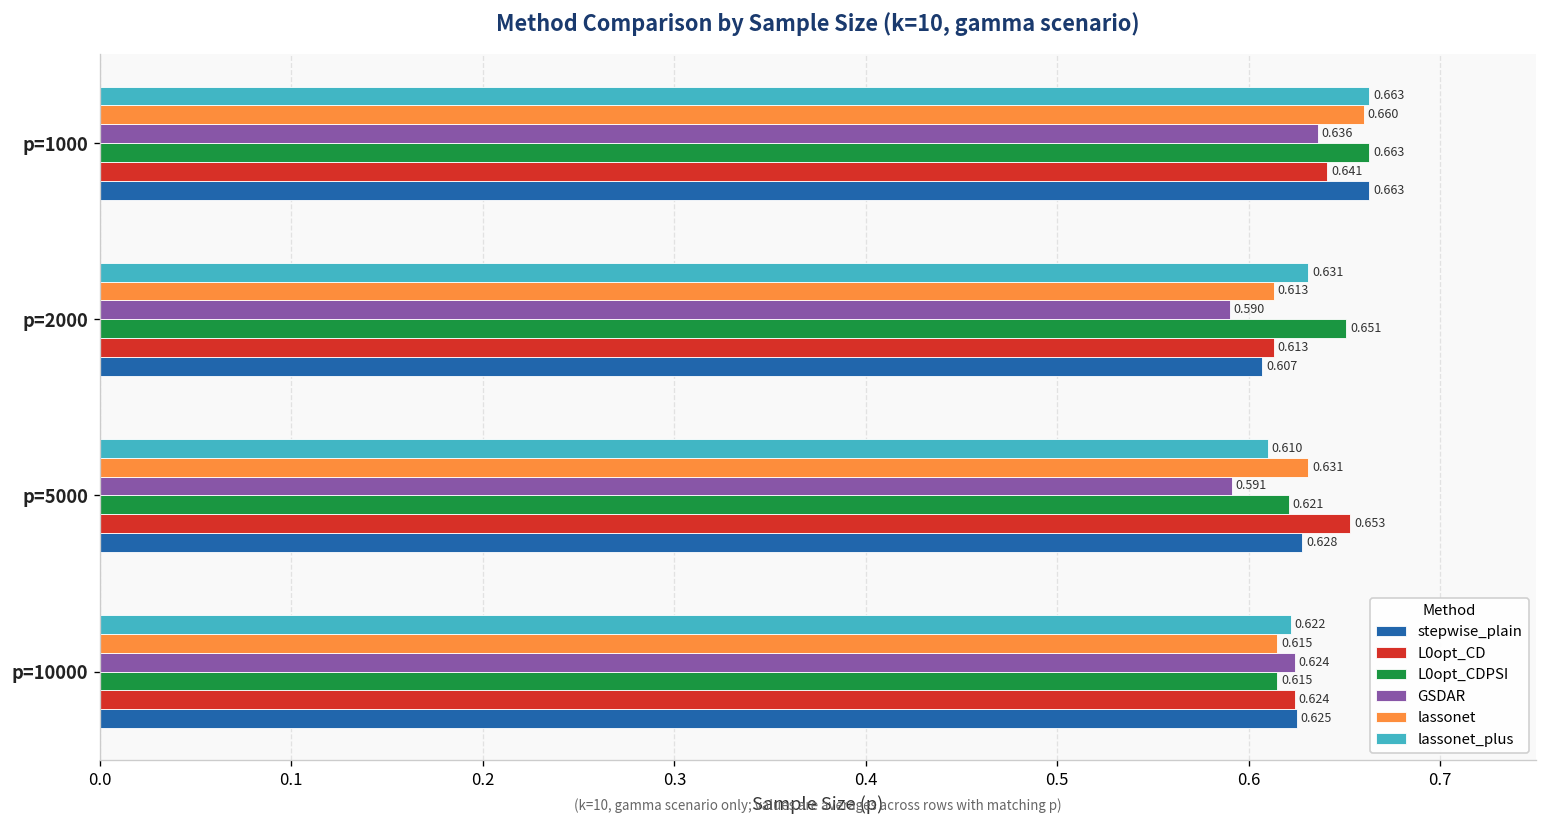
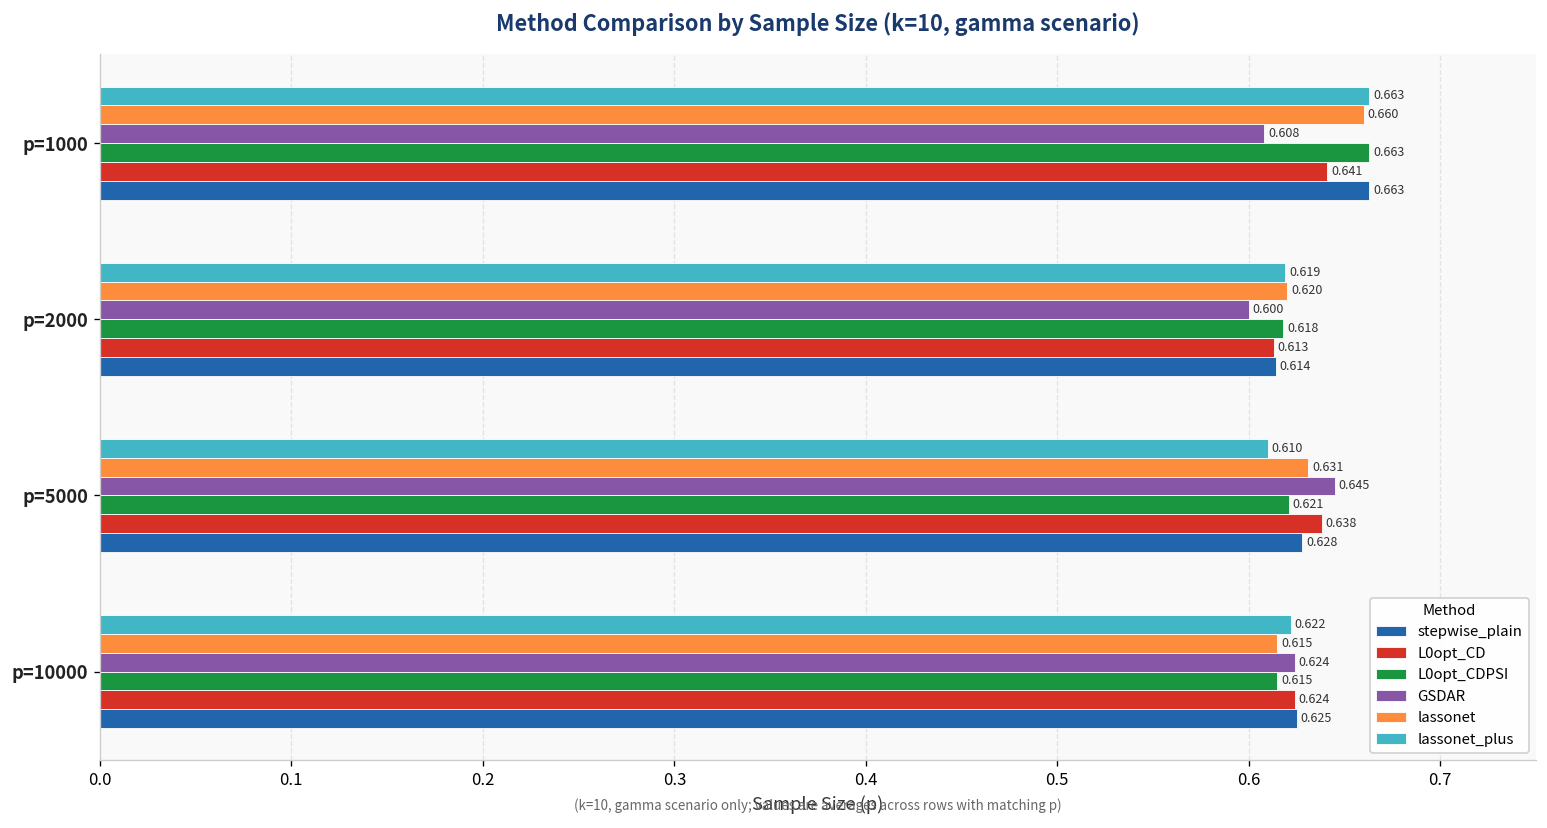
GSDAR, p=1000: 0.636 -> 0.608
lassonet_plus, p=2000: 0.631 -> 0.619
lassonet, p=2000: 0.613 -> 0.620
GSDAR, p=2000: 0.590 -> 0.600
L0opt_CDPSI, p=2000: 0.651 -> 0.618
stepwise_plain, p=2000: 0.607 -> 0.614
GSDAR, p=5000: 0.591 -> 0.645
L0opt_CD, p=5000: 0.653 -> 0.638
